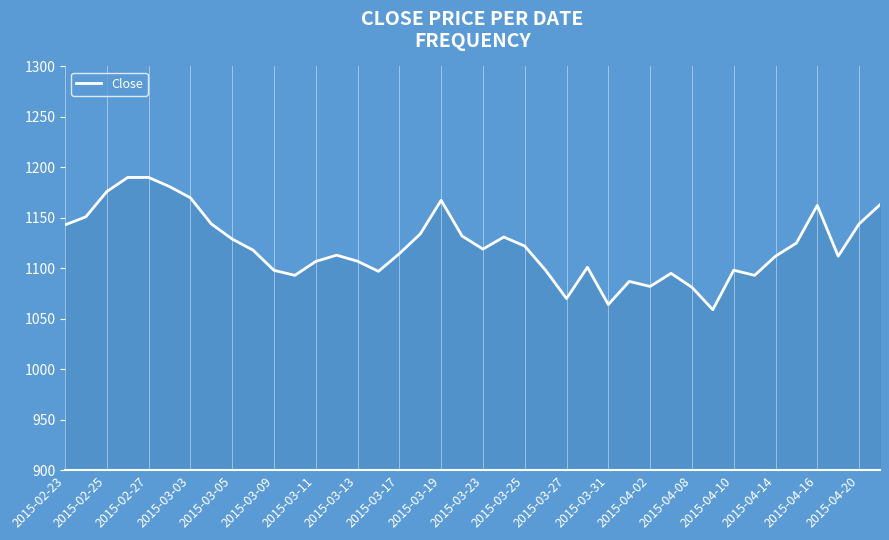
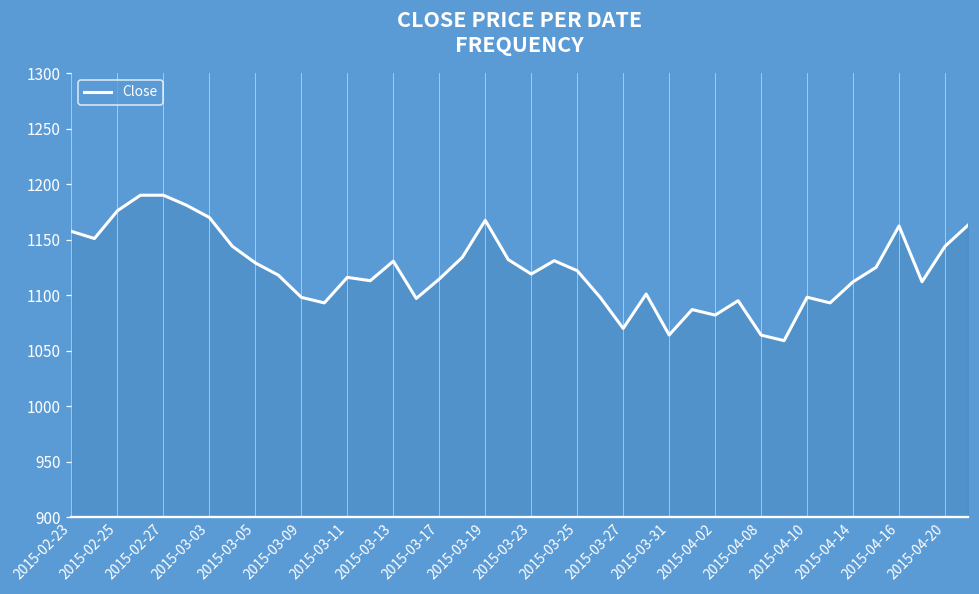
2015-02-23: 1143 -> 1157
2015-03-11: 1107 -> 1116
2015-03-13: 1107 -> 1131
2015-04-08: 1081 -> 1064
